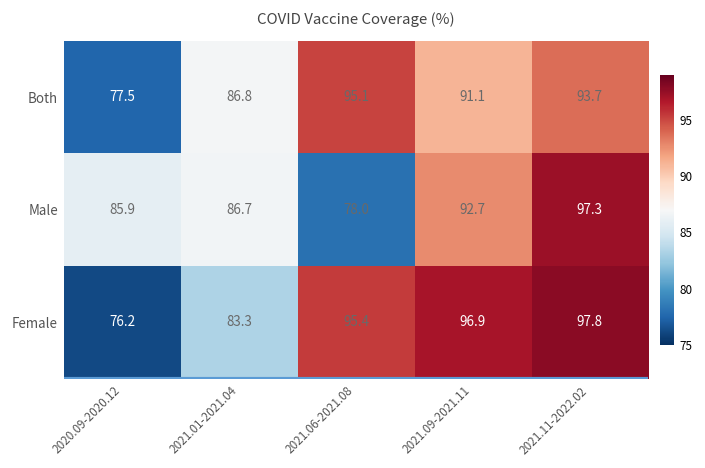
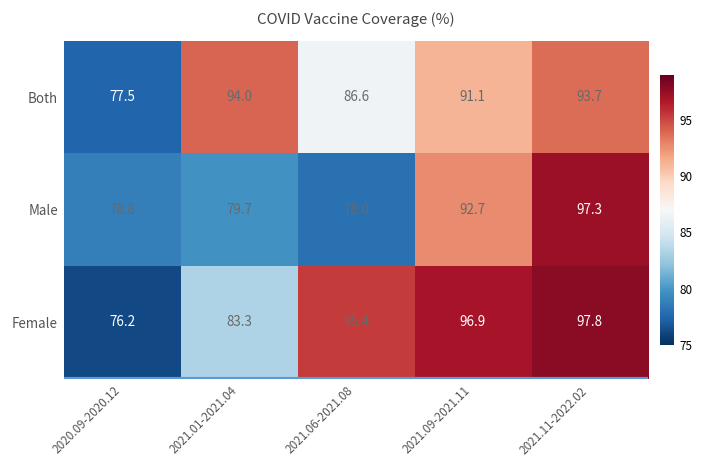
Both, 2021.01-2021.04: 86.8 -> 94.0
Both, 2021.06-2021.08: 95.1 -> 86.6
Male, 2020.09-2020.12: 85.9 -> 78.8
Male, 2021.01-2021.04: 86.7 -> 79.7
